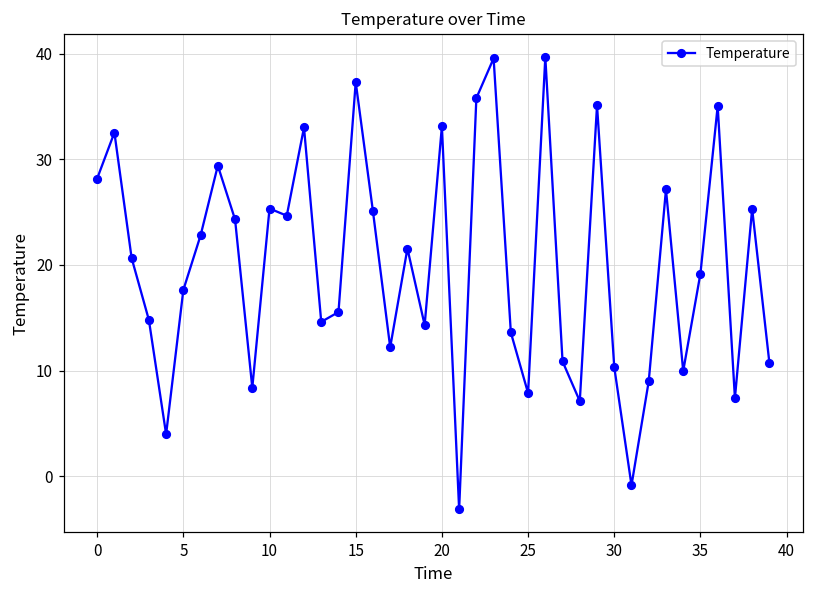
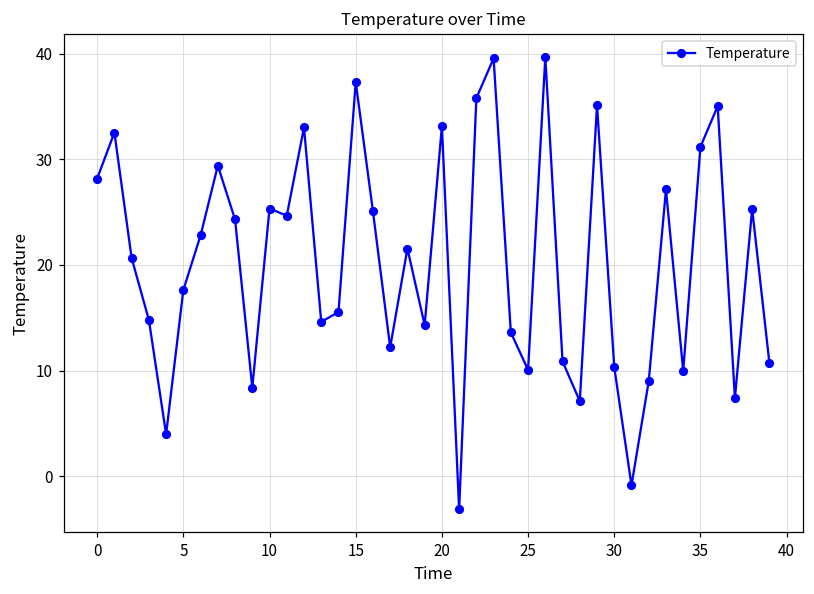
25: 8 -> 10
35: 19 -> 31
